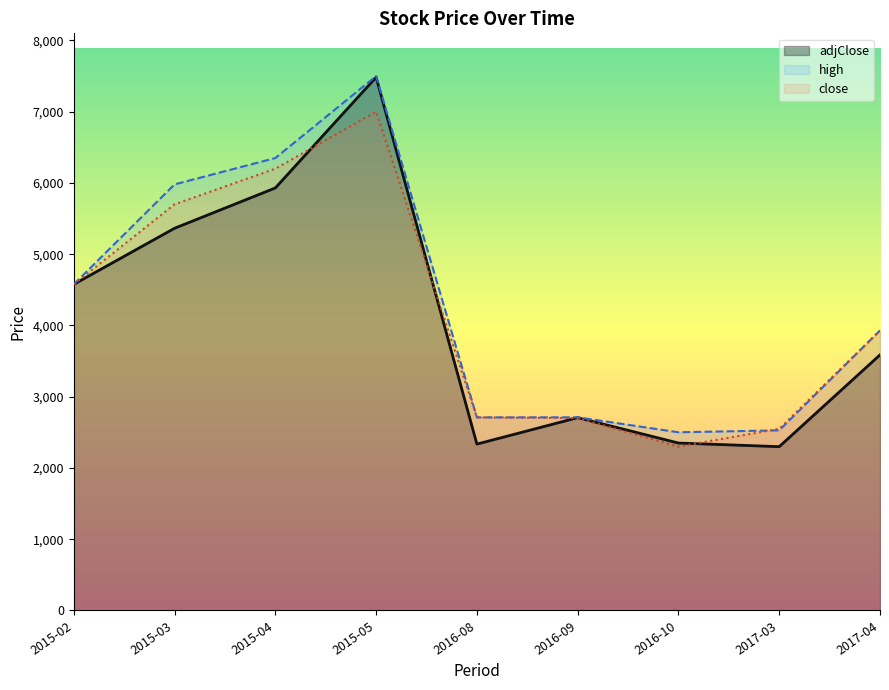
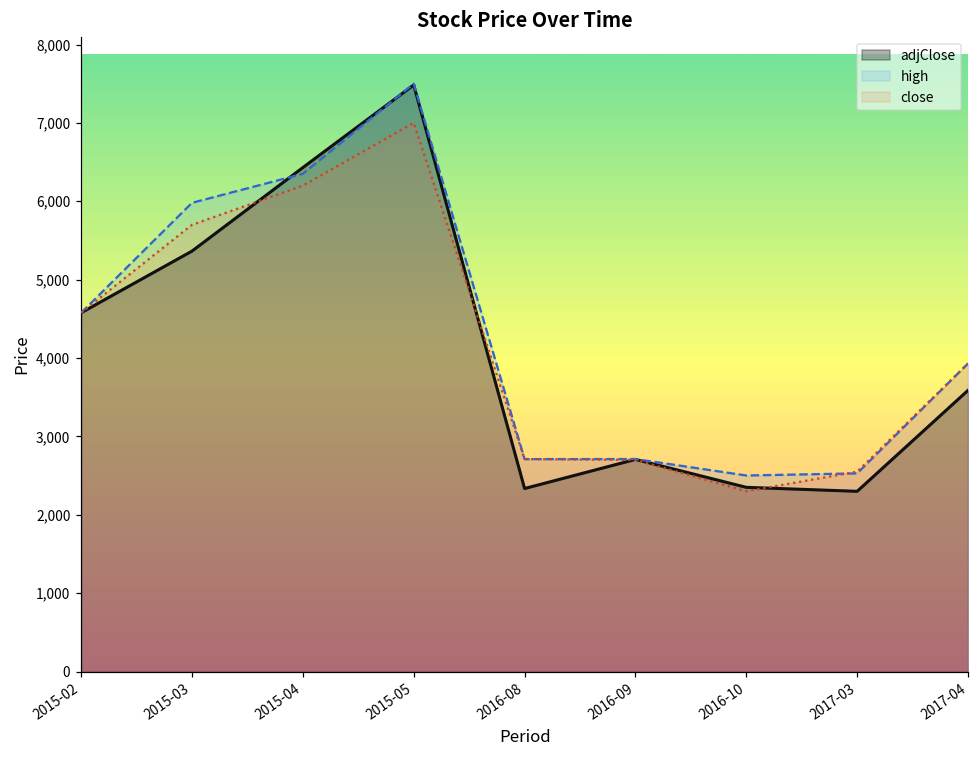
adjClose, 2015-04: 5,900 -> 6,400
